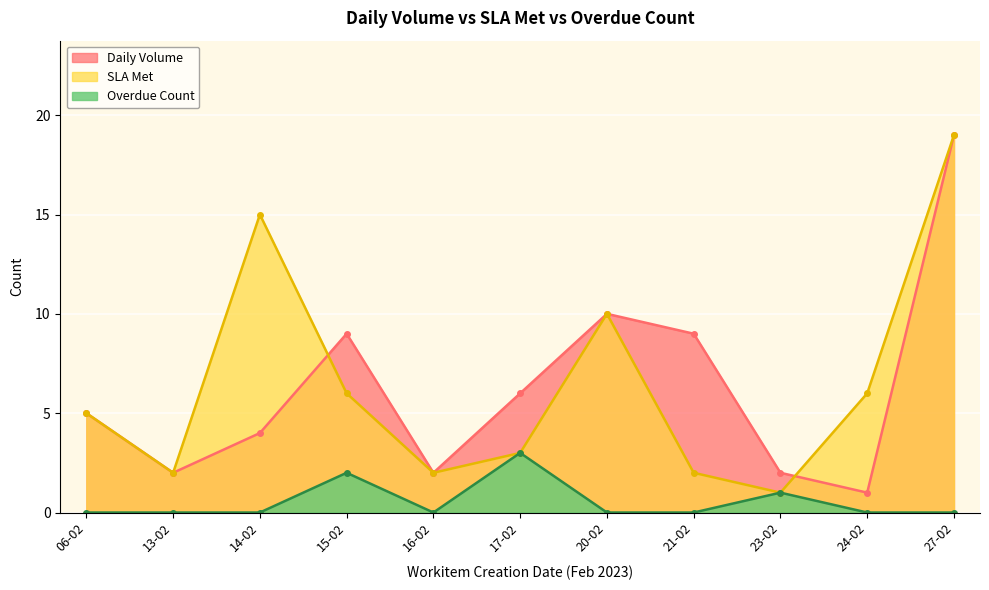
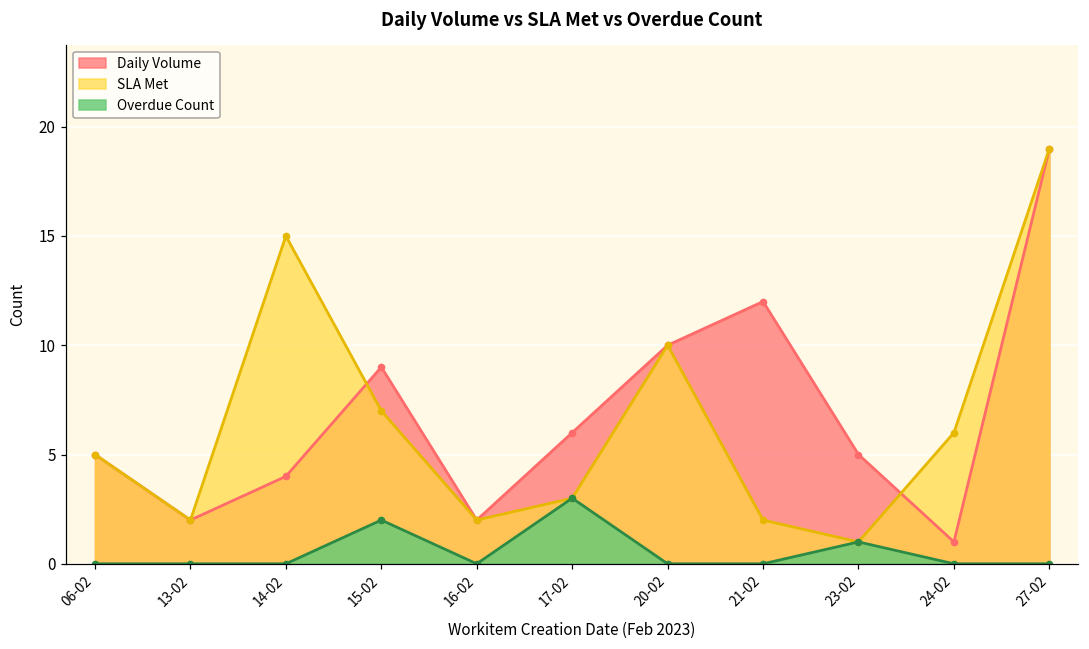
SLA Met, 15-02: 6 -> 7
Daily Volume, 21-02: 9 -> 12
Daily Volume, 23-02: 2 -> 5
